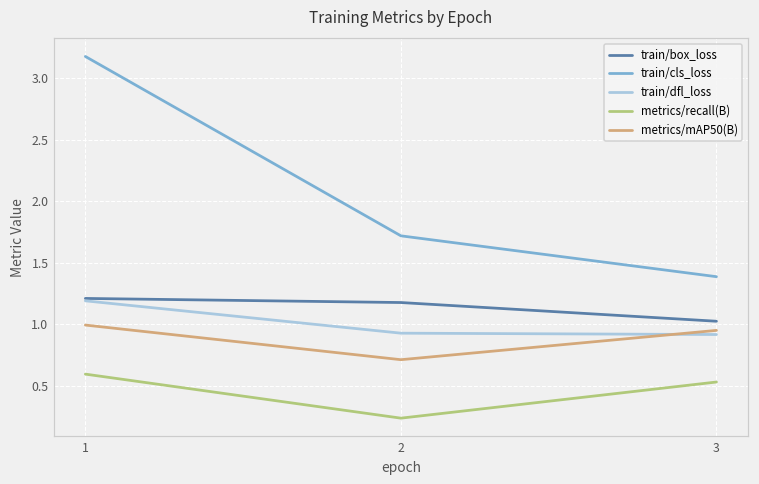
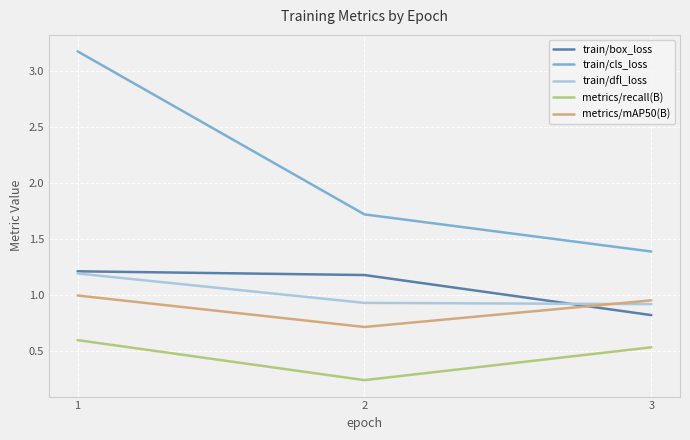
train/box_loss, 3: 1.02 -> 0.82
